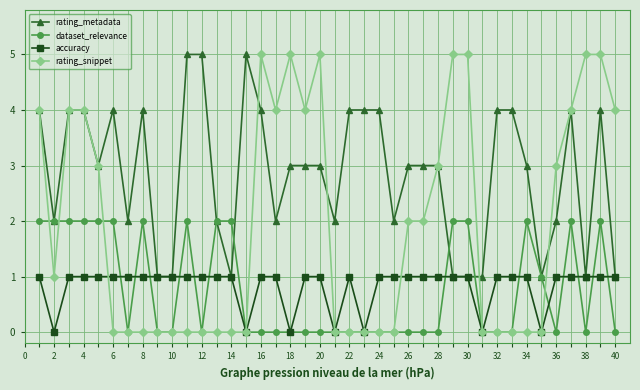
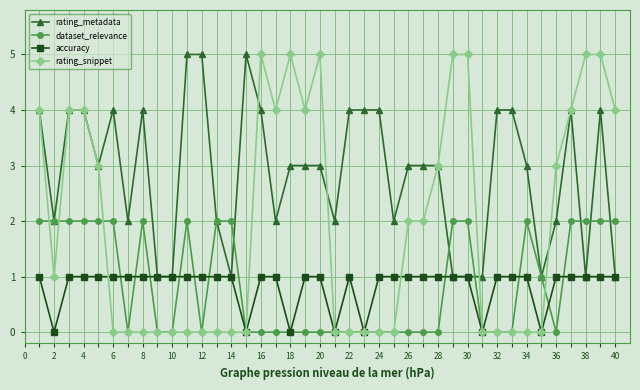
dataset_relevance, 38: 0 -> 2
dataset_relevance, 40: 0 -> 2
